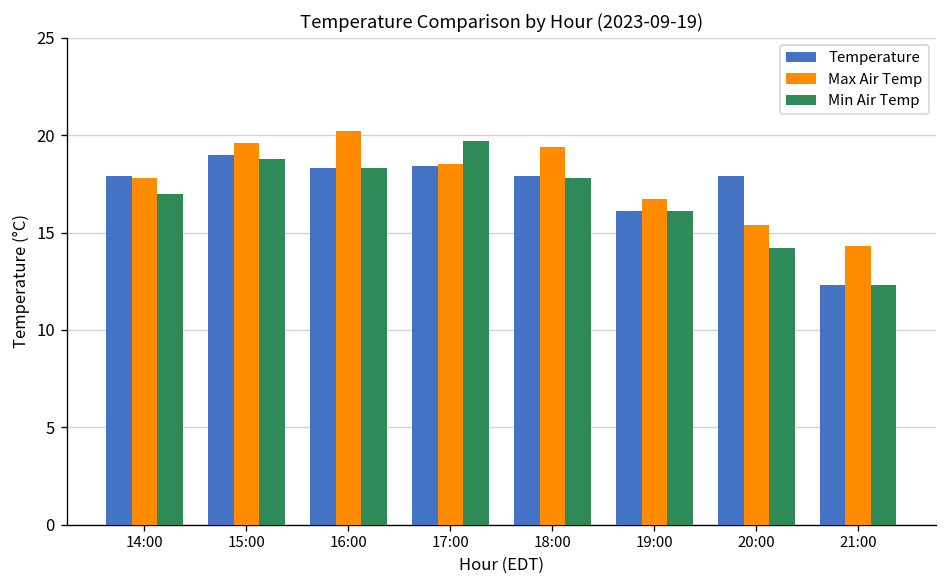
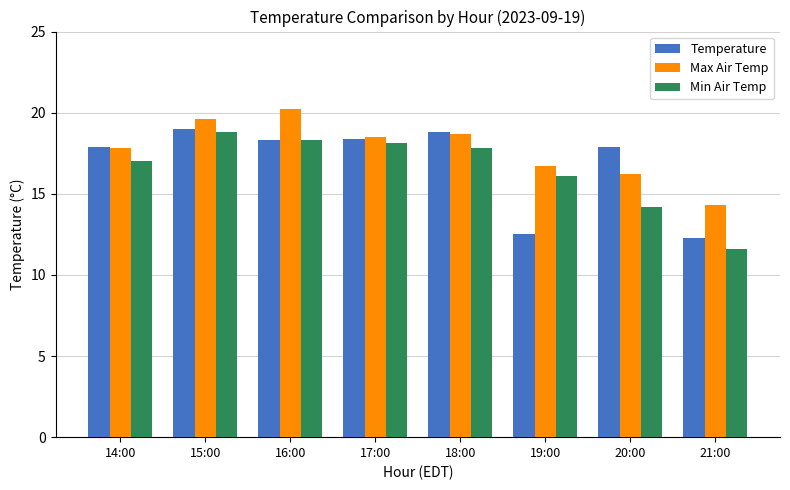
Min Air Temp, 17:00: 19.7 -> 18.1
Temperature, 18:00: 17.9 -> 18.8
Max Air Temp, 18:00: 19.4 -> 18.7
Temperature, 19:00: 16.1 -> 12.5
Max Air Temp, 20:00: 15.4 -> 16.2
Min Air Temp, 21:00: 12.3 -> 11.6
